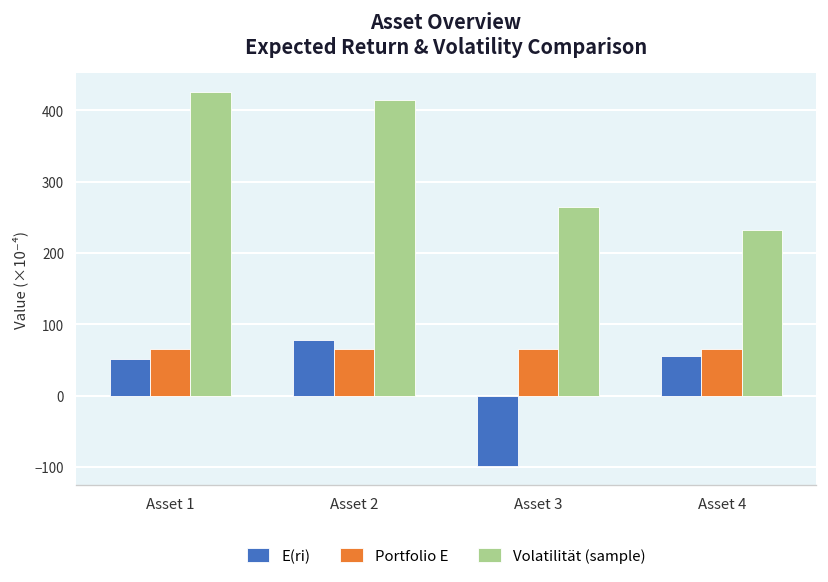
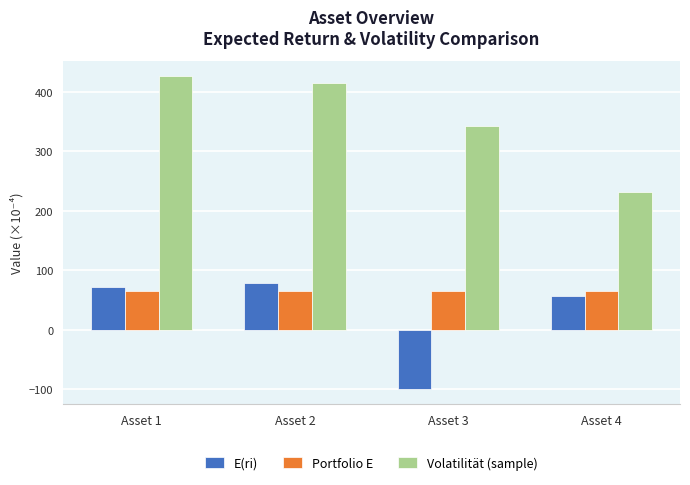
E(ri), Asset 1: 50 -> 70
Volatilität (sample), Asset 3: 260 -> 340
